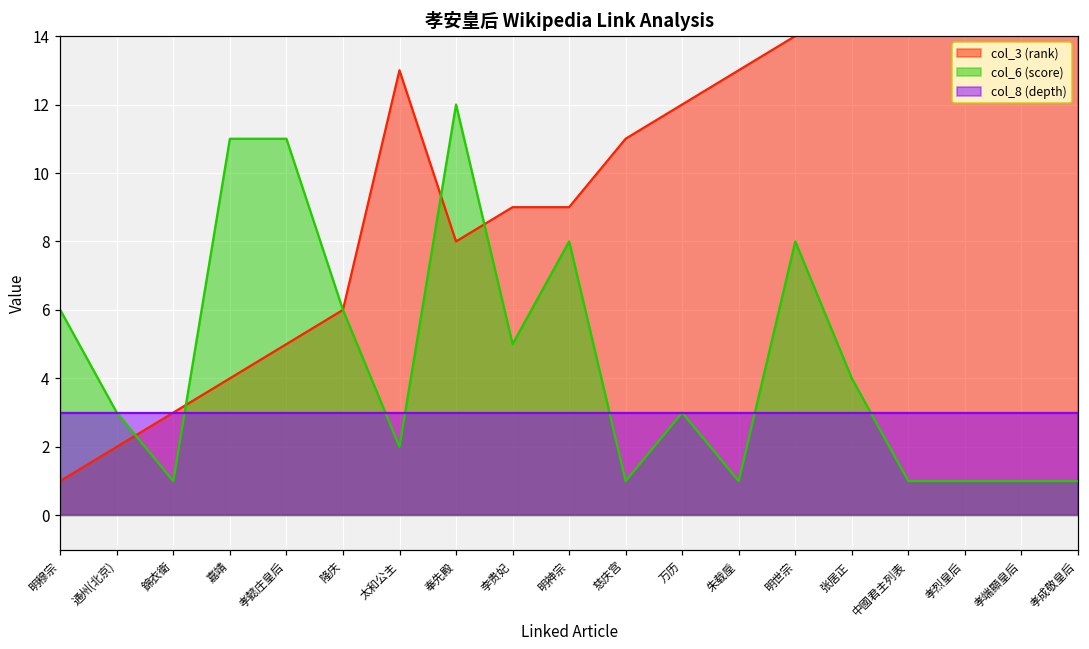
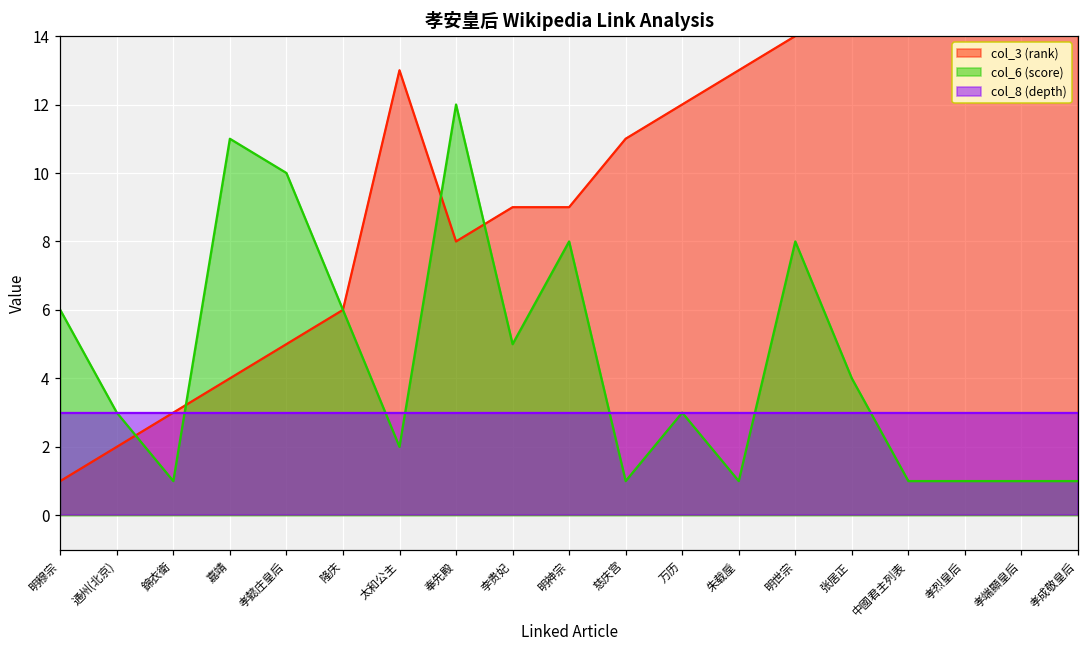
col_6 (score), 孝懿庄皇后: 11 -> 10
